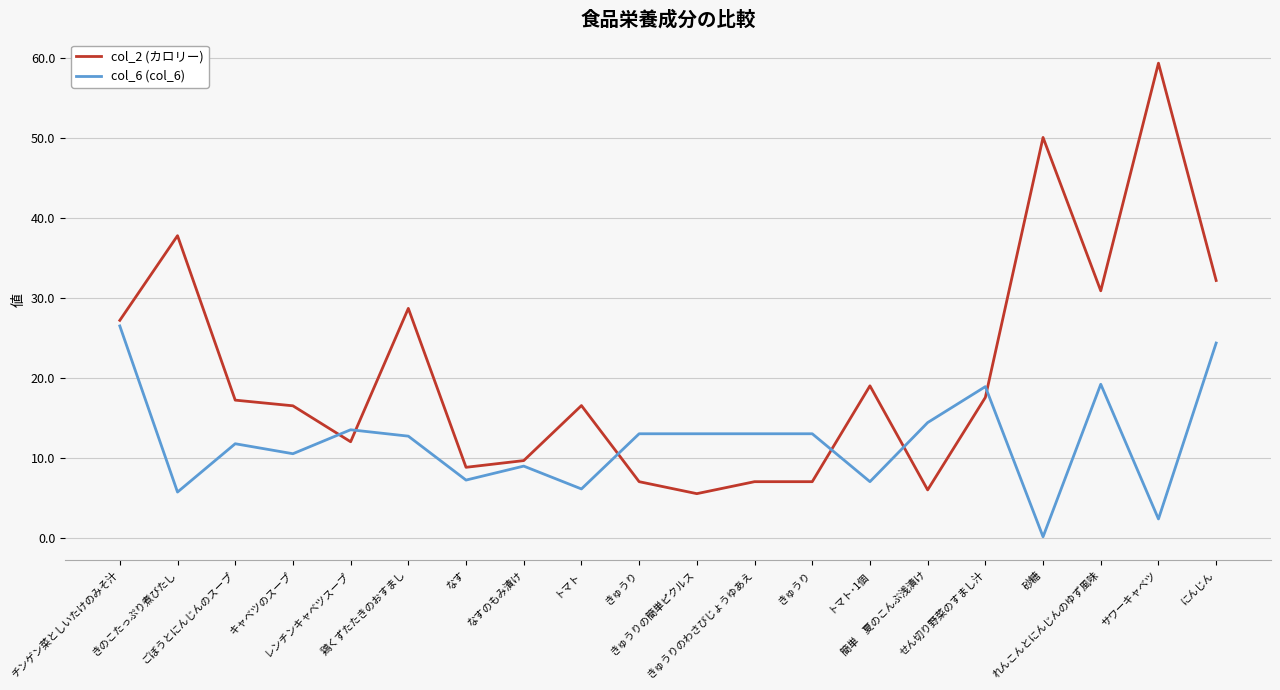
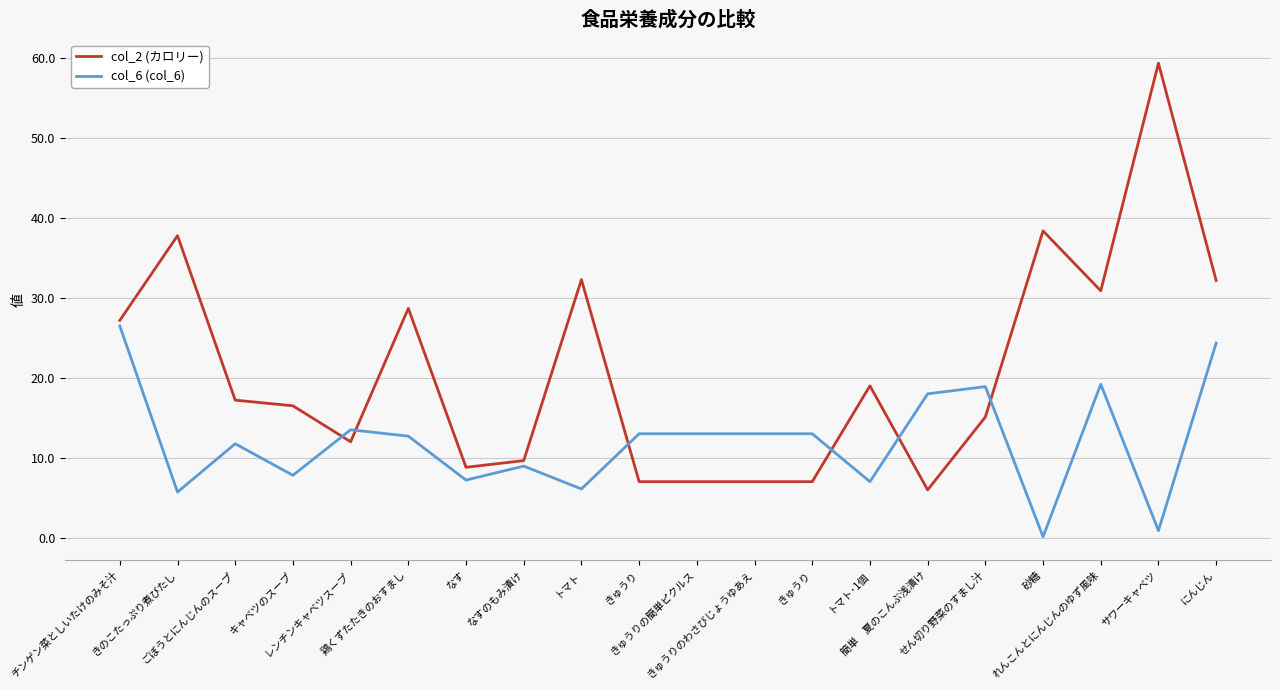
col_6 (col_6), キャベツのスープ: 11 -> 8
col_2 (カロリー), トマト: 17 -> 32
col_2 (カロリー), きゅうりの簡単ピクルス: 6 -> 7
col_6 (col_6), 簡単 夏のこんぶ浅漬け: 14 -> 18
col_2 (カロリー), せん切り野菜のすまし汁: 18 -> 15
col_2 (カロリー), 砂糖: 50 -> 38
col_6 (col_6), サワーキャベツ: 2 -> 1
